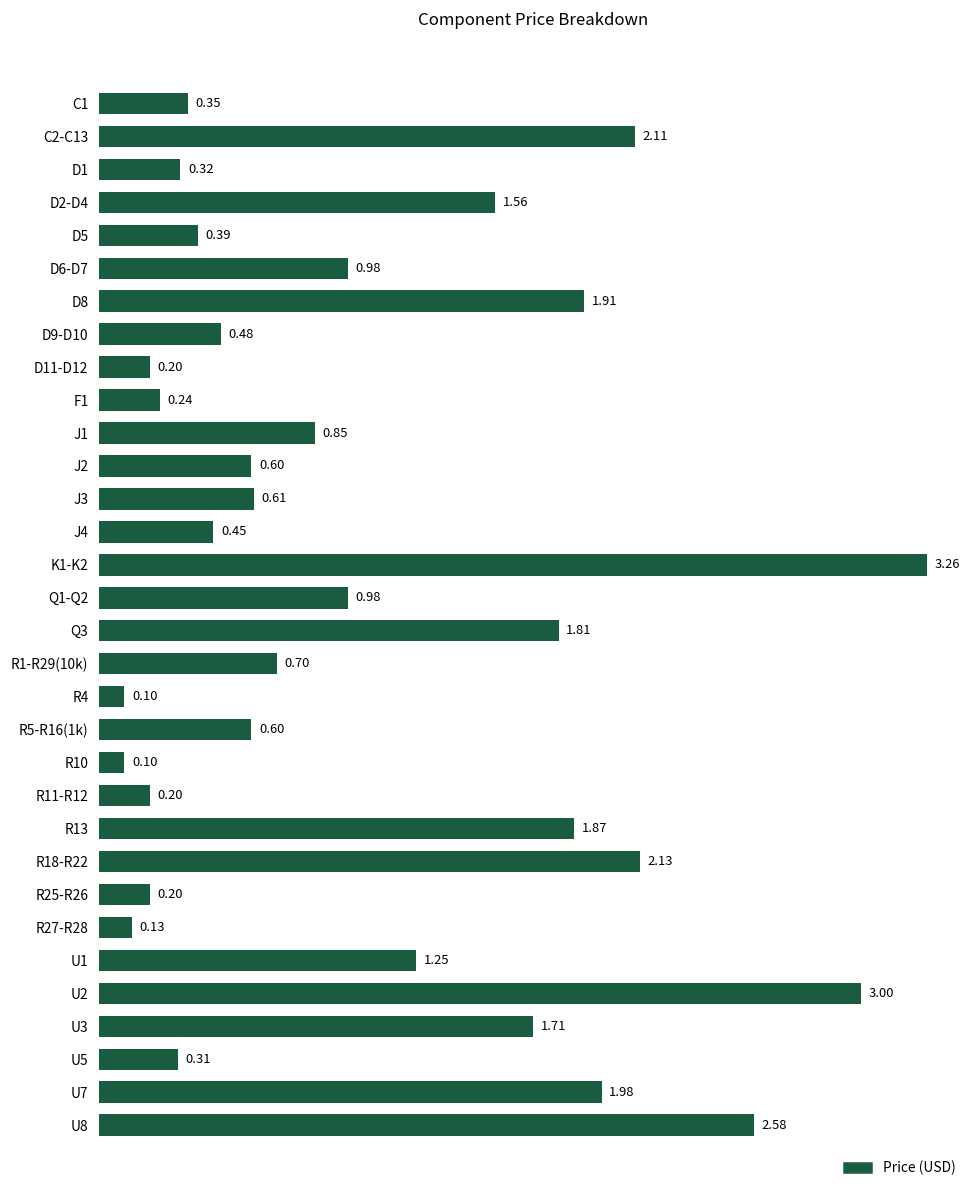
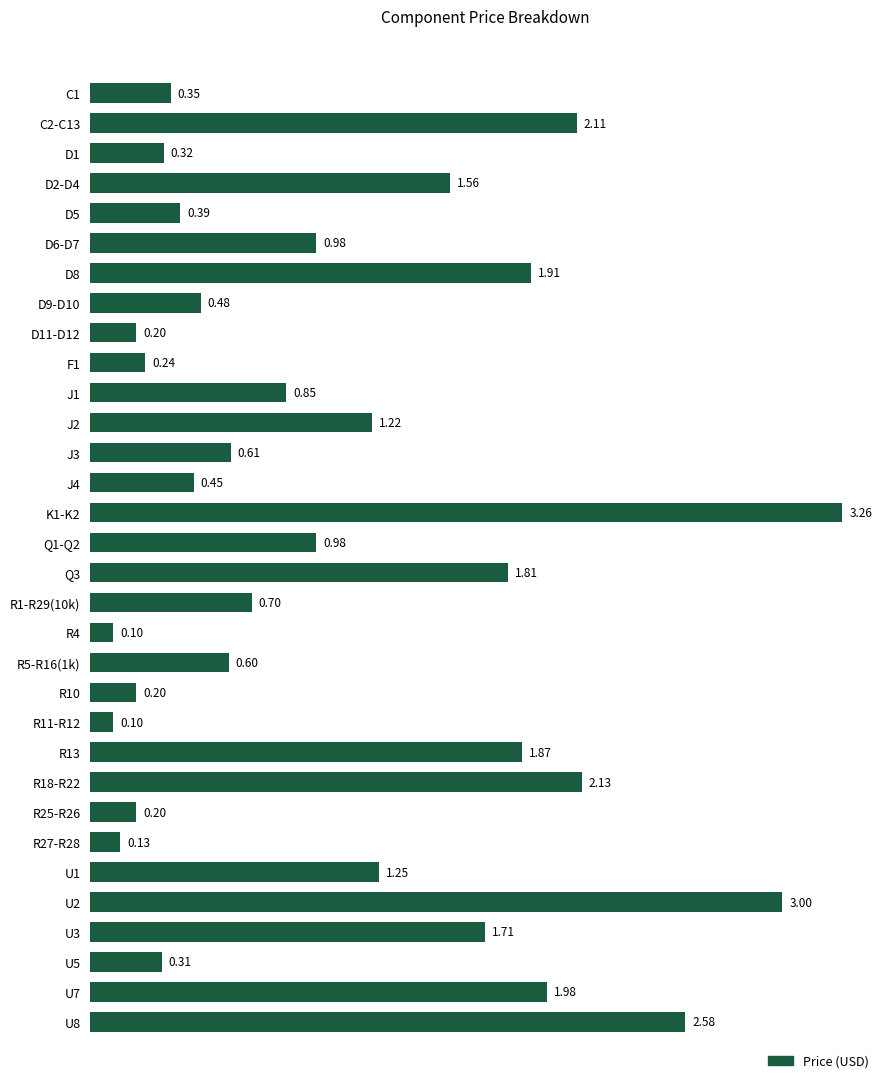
J2: 0.60 -> 1.22
R10: 0.10 -> 0.20
R11-R12: 0.20 -> 0.10
